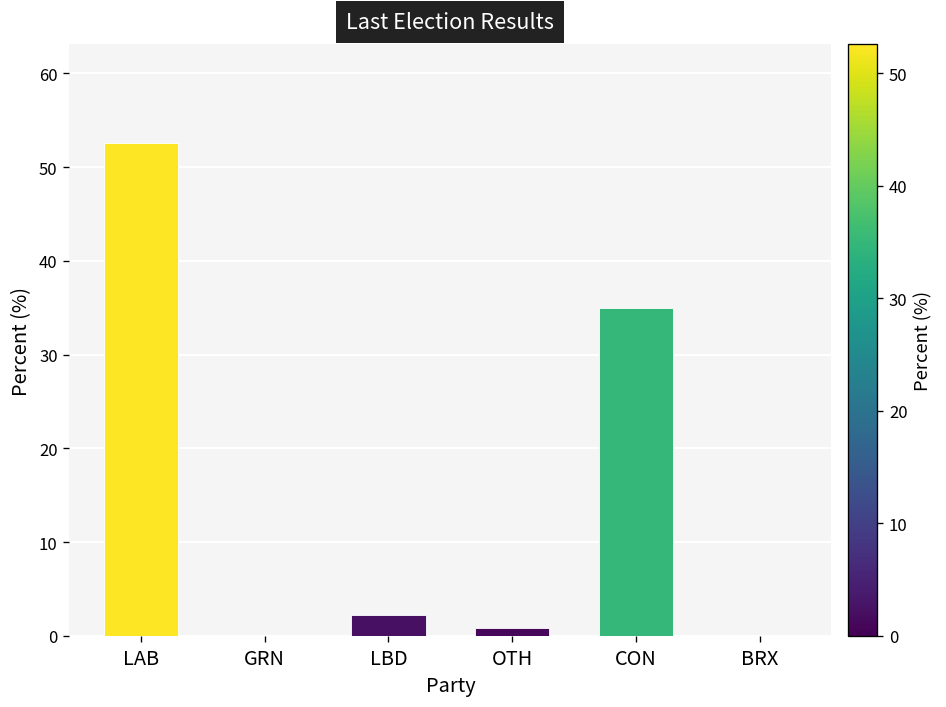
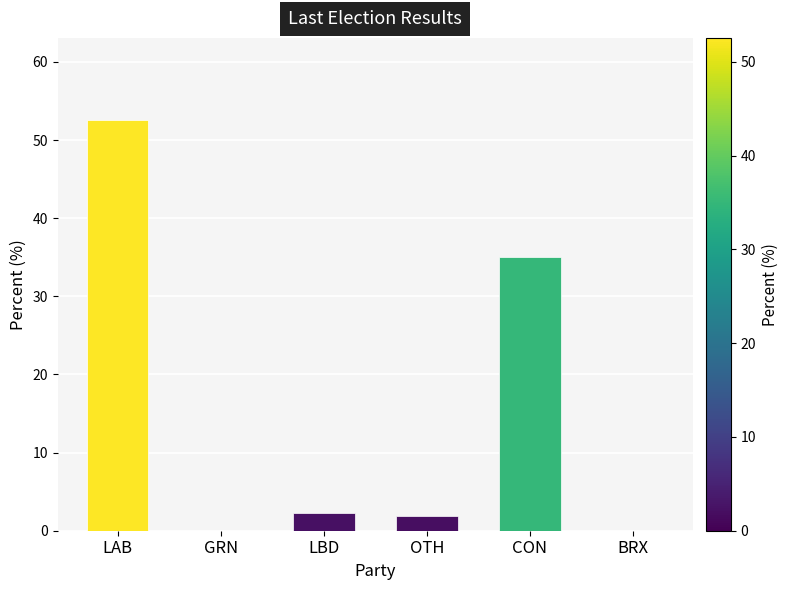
OTH: 1 -> 2
